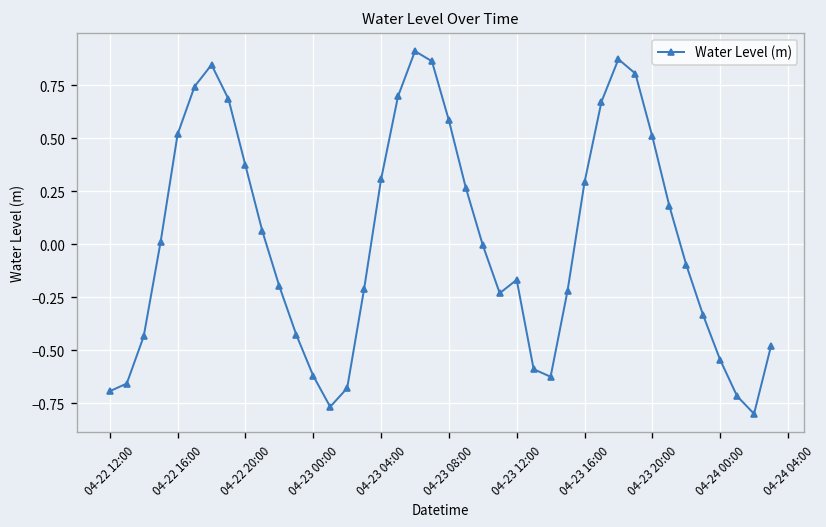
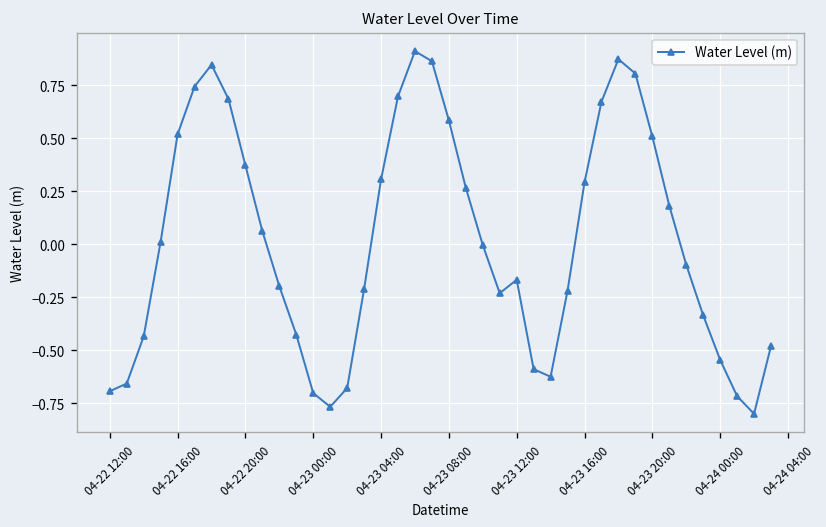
04-23 00:00: -0.62 -> -0.70
